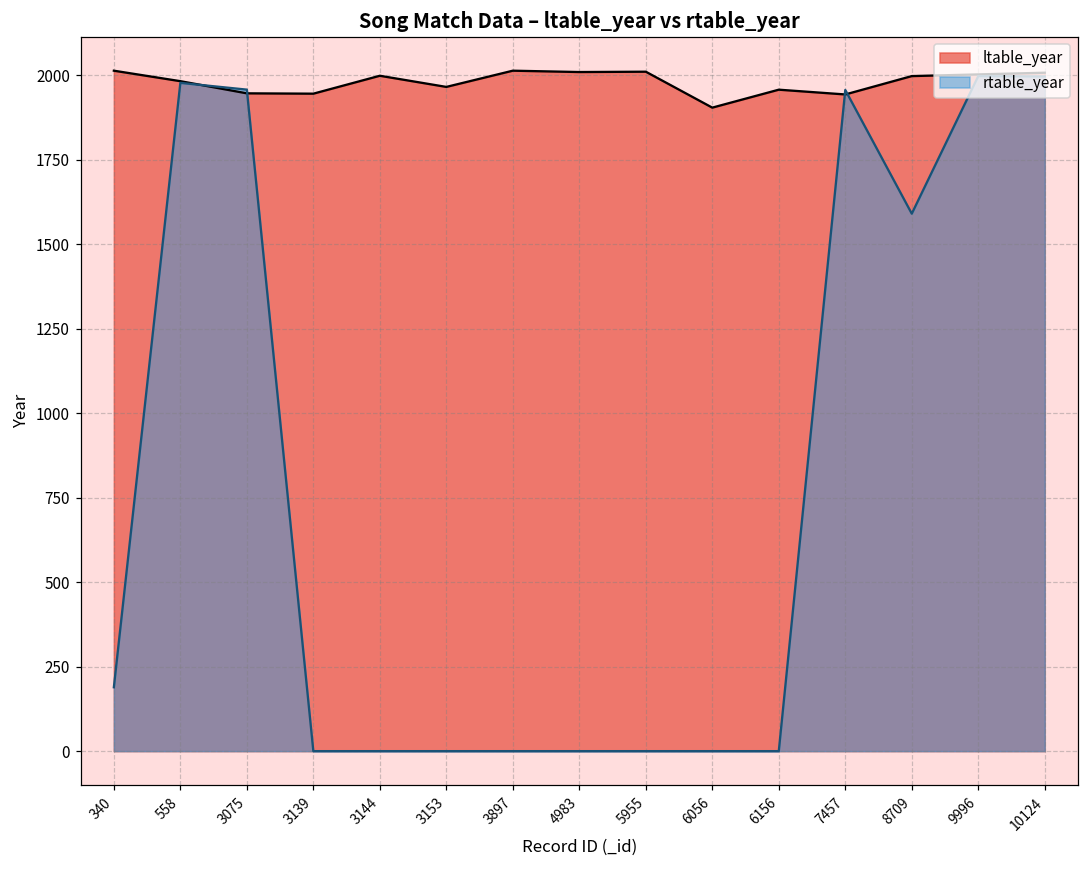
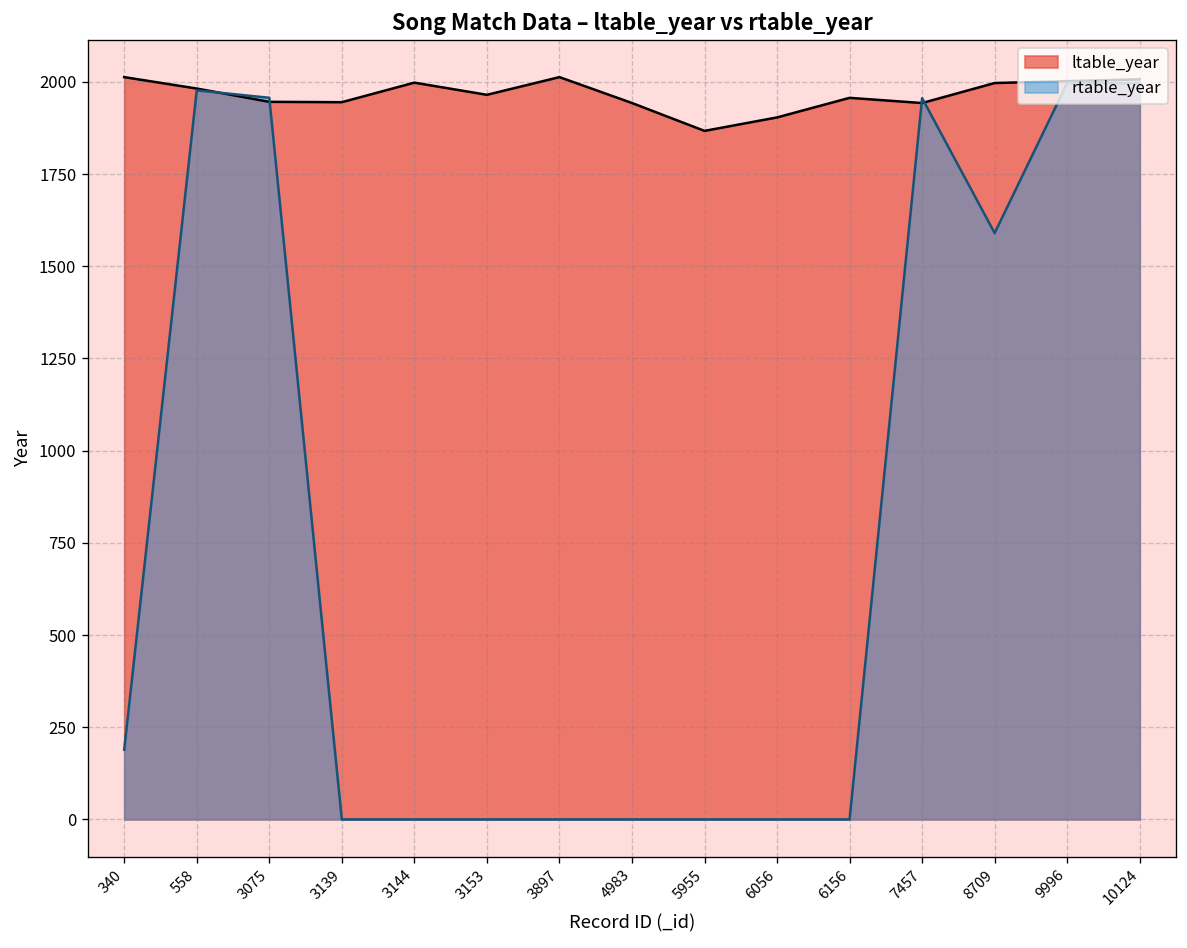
ltable_year, 4983: 2010 -> 1940
ltable_year, 5955: 2010 -> 1870
